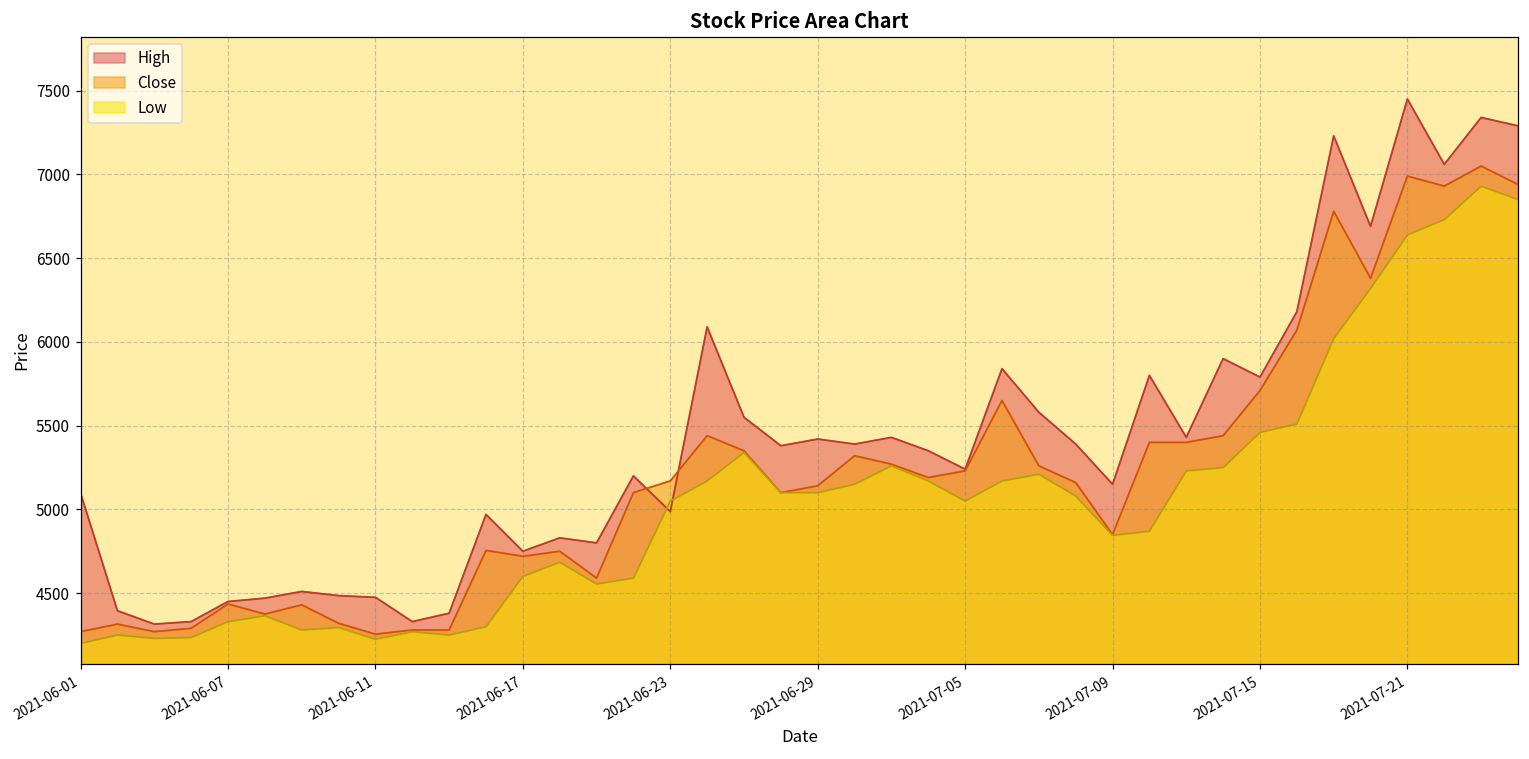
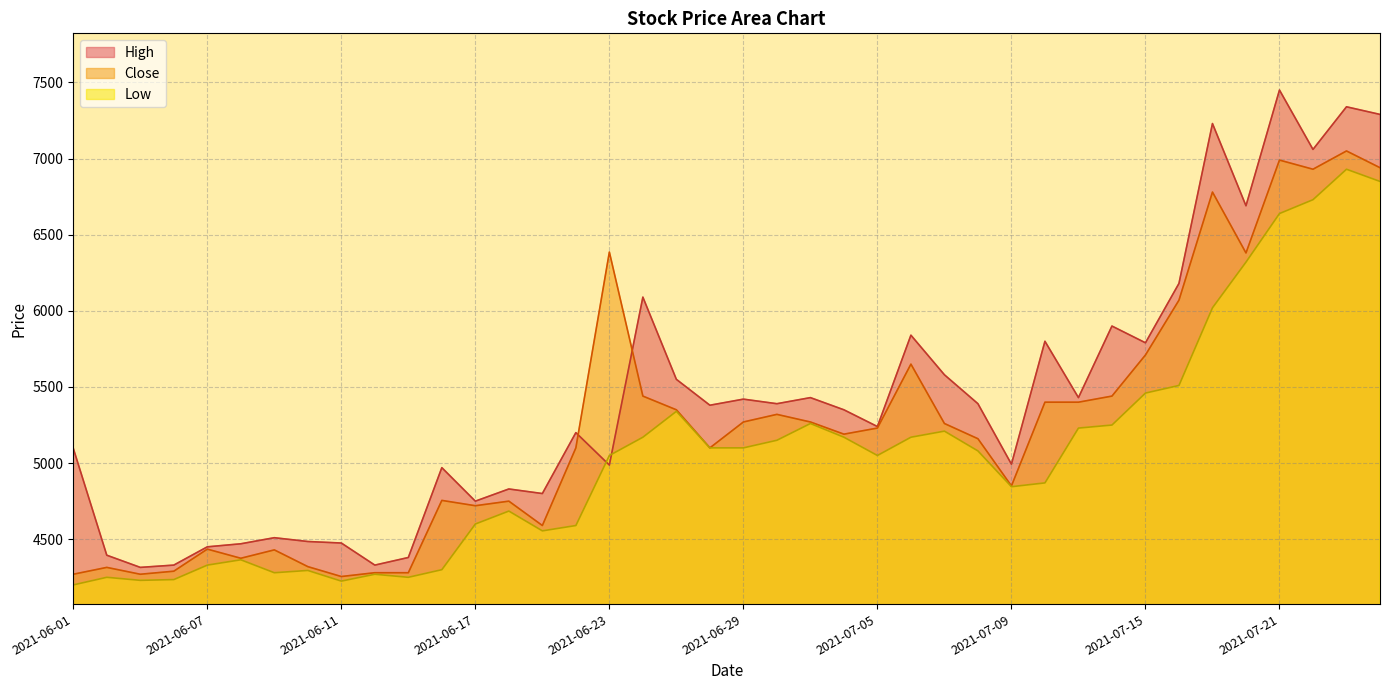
Close, 2021-06-23: 5170 -> 6390
Close, 2021-06-29: 5140 -> 5270
High, 2021-07-09: 5150 -> 4990
